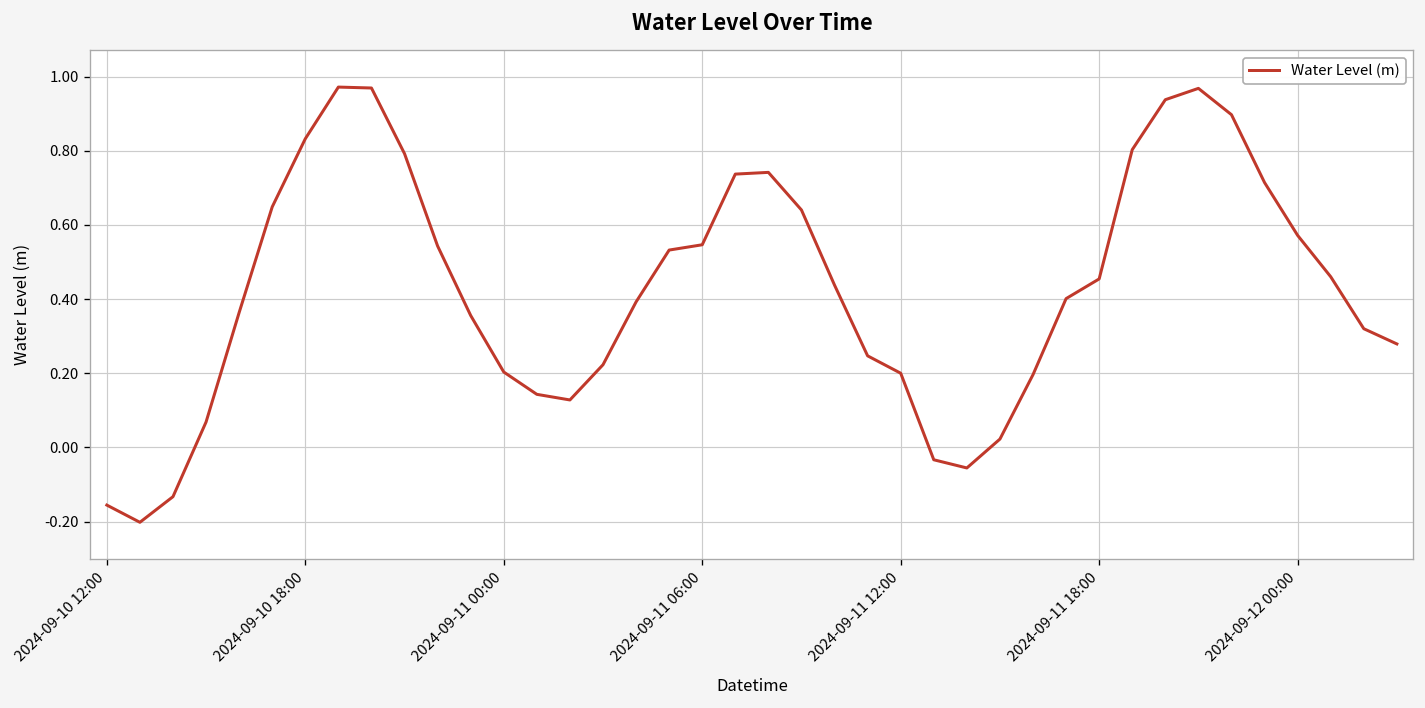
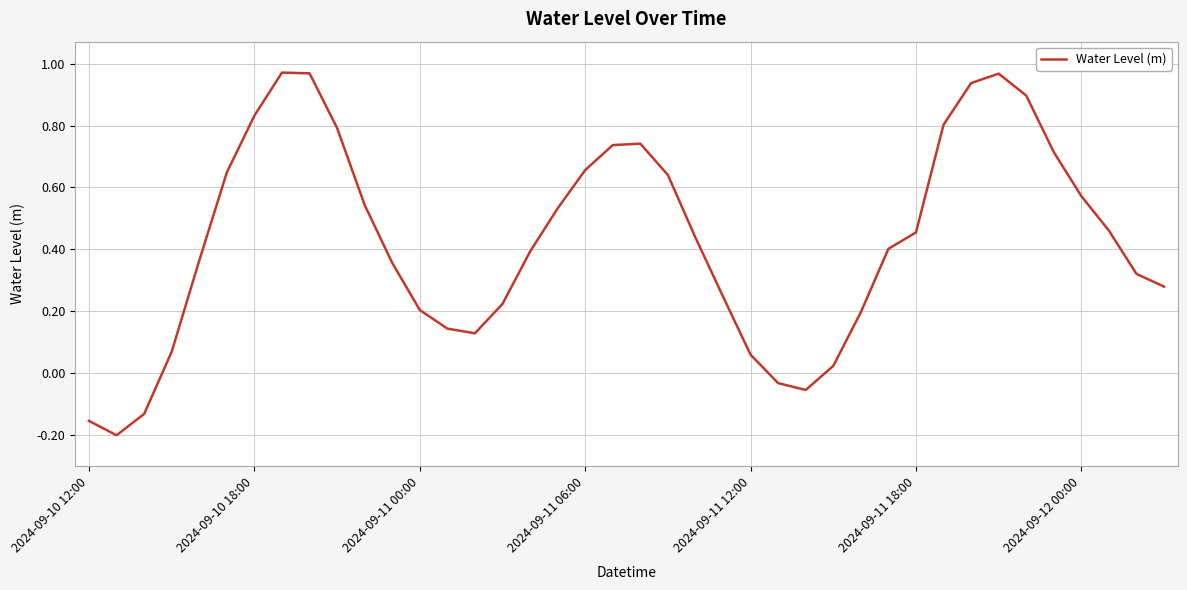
2024-09-11 06:00: 0.55 -> 0.66
2024-09-11 12:00: 0.20 -> 0.06
